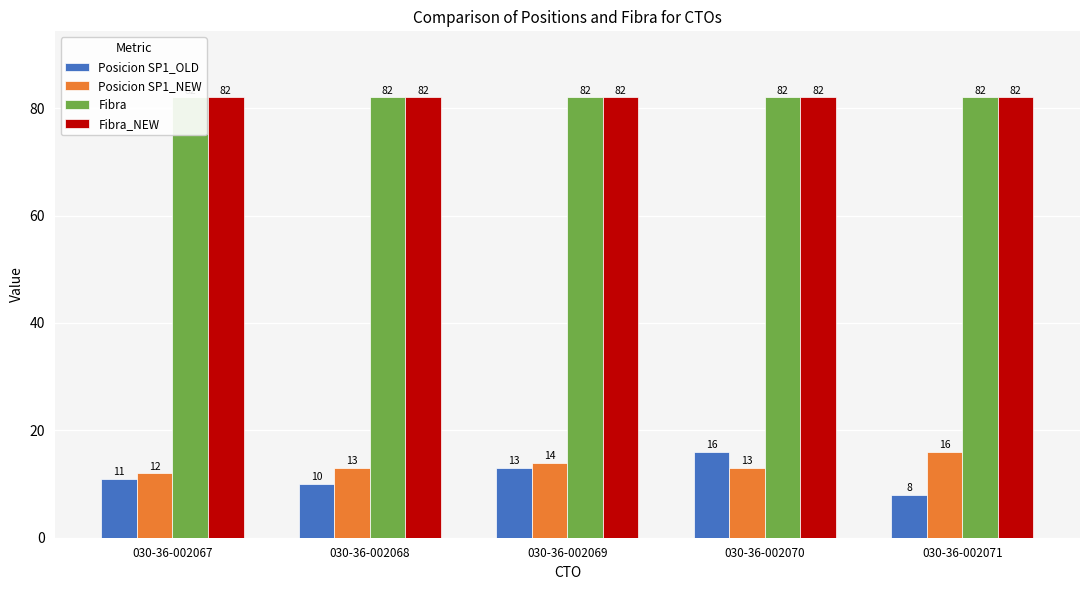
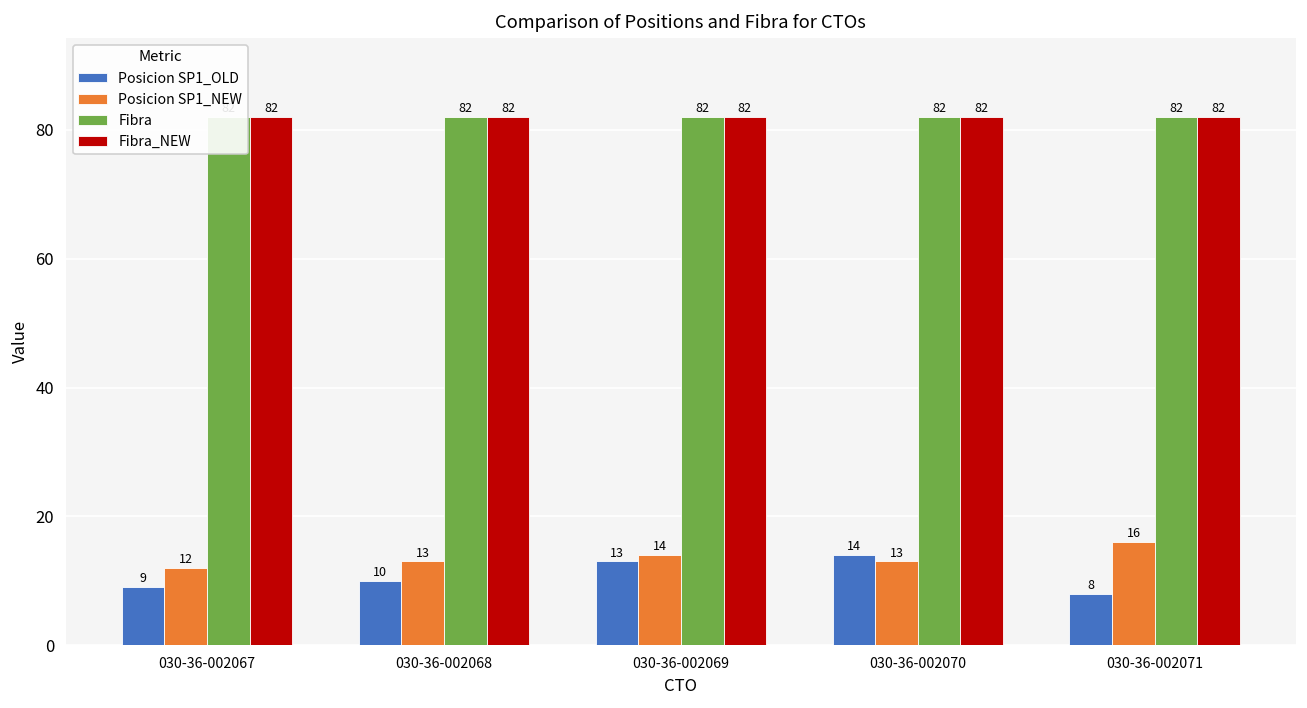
Posicion SP1_OLD, 030-36-002067: 11 -> 9
Posicion SP1_OLD, 030-36-002070: 16 -> 14
